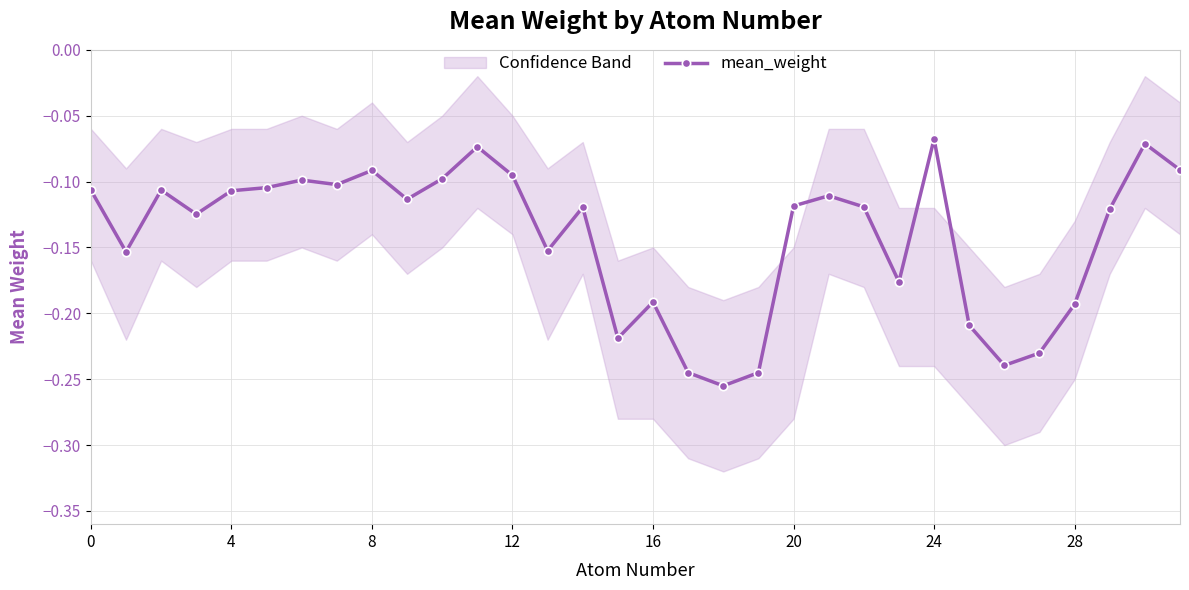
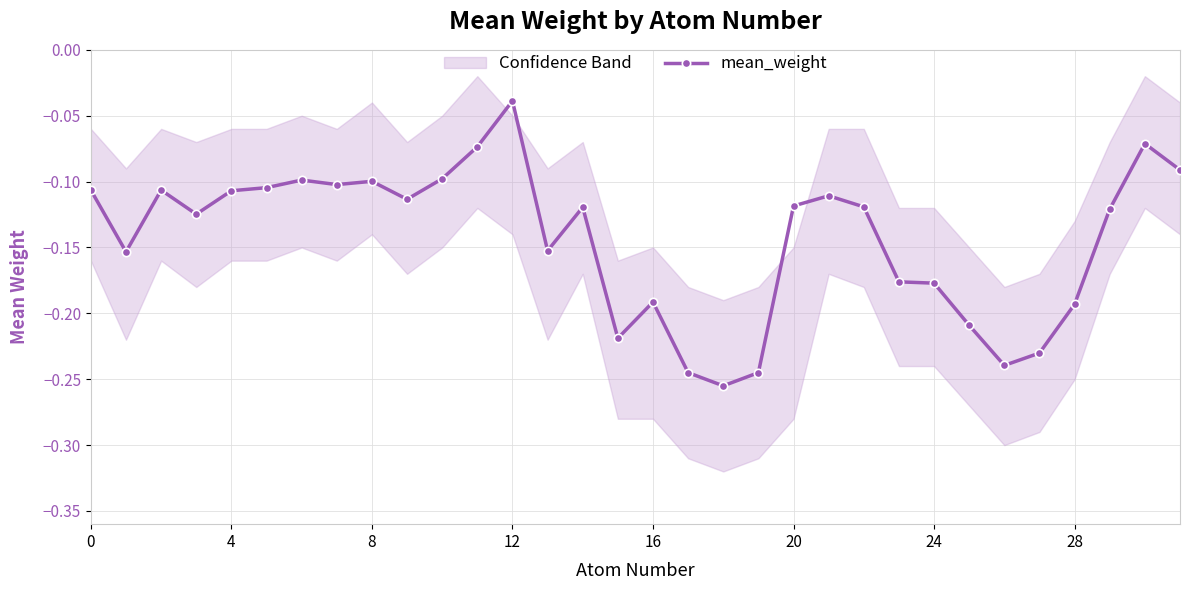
mean_weight, 8: -0.092 -> -0.100
mean_weight, 12: -0.095 -> -0.039
mean_weight, 24: -0.068 -> -0.177
